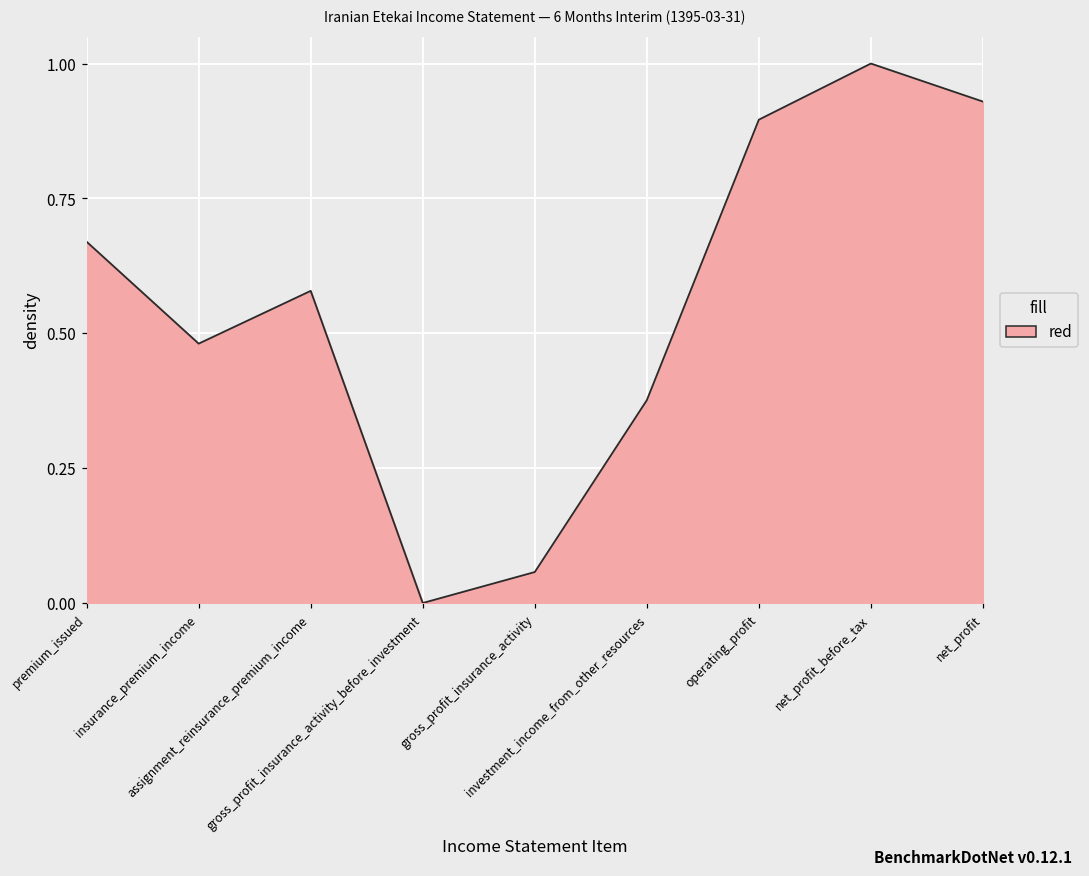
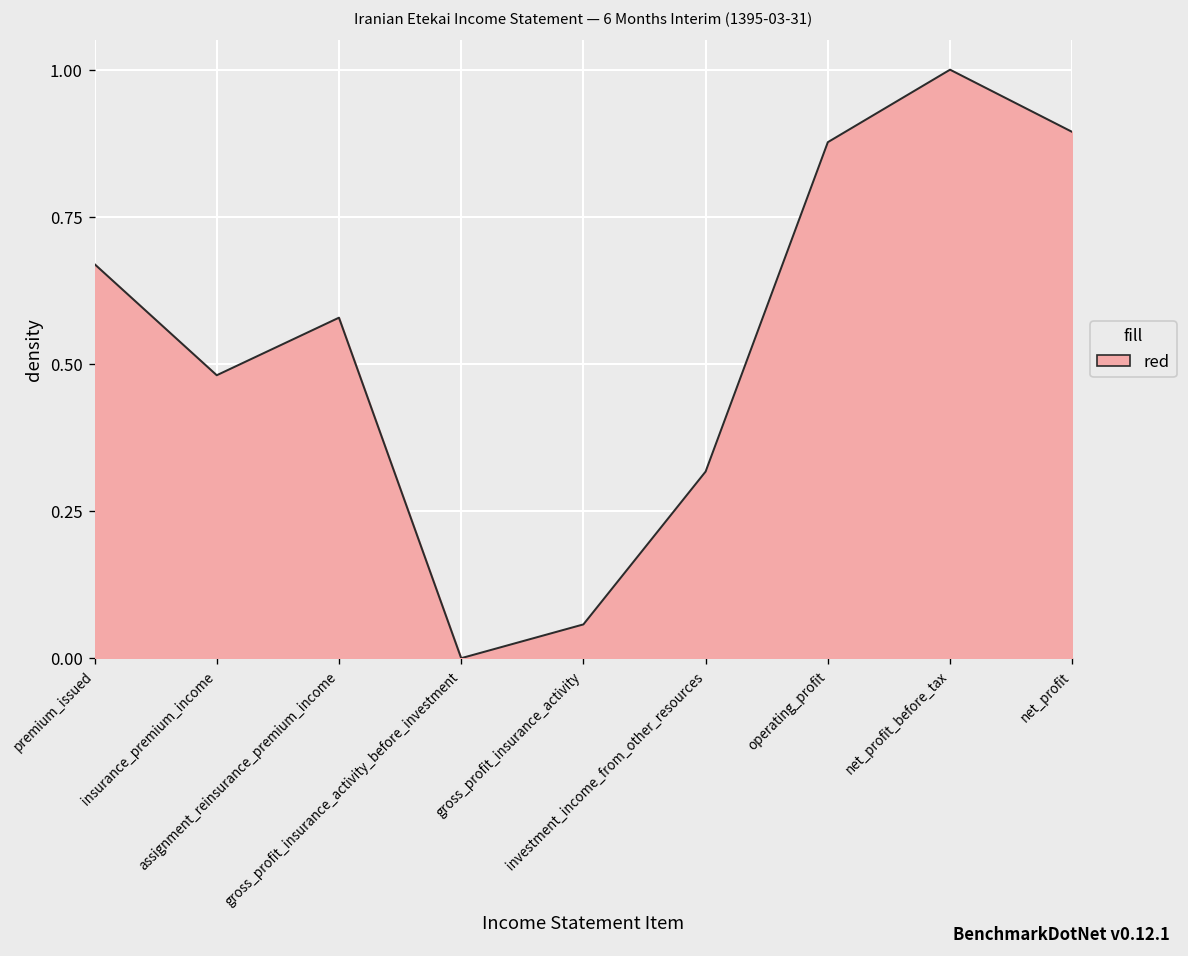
investment_income_from_other_resources: 0.38 -> 0.32
operating_profit: 0.90 -> 0.88
net_profit: 0.93 -> 0.89
